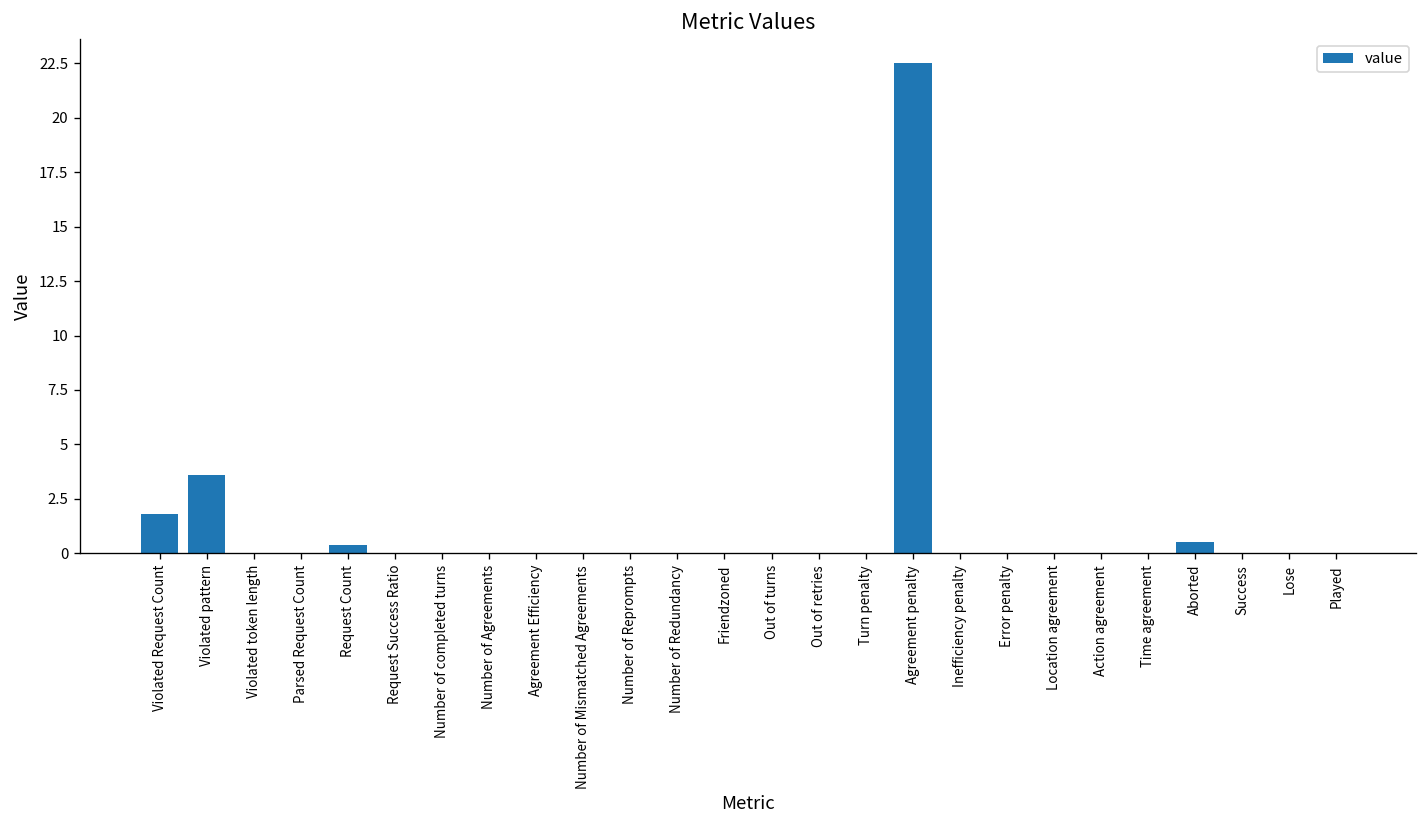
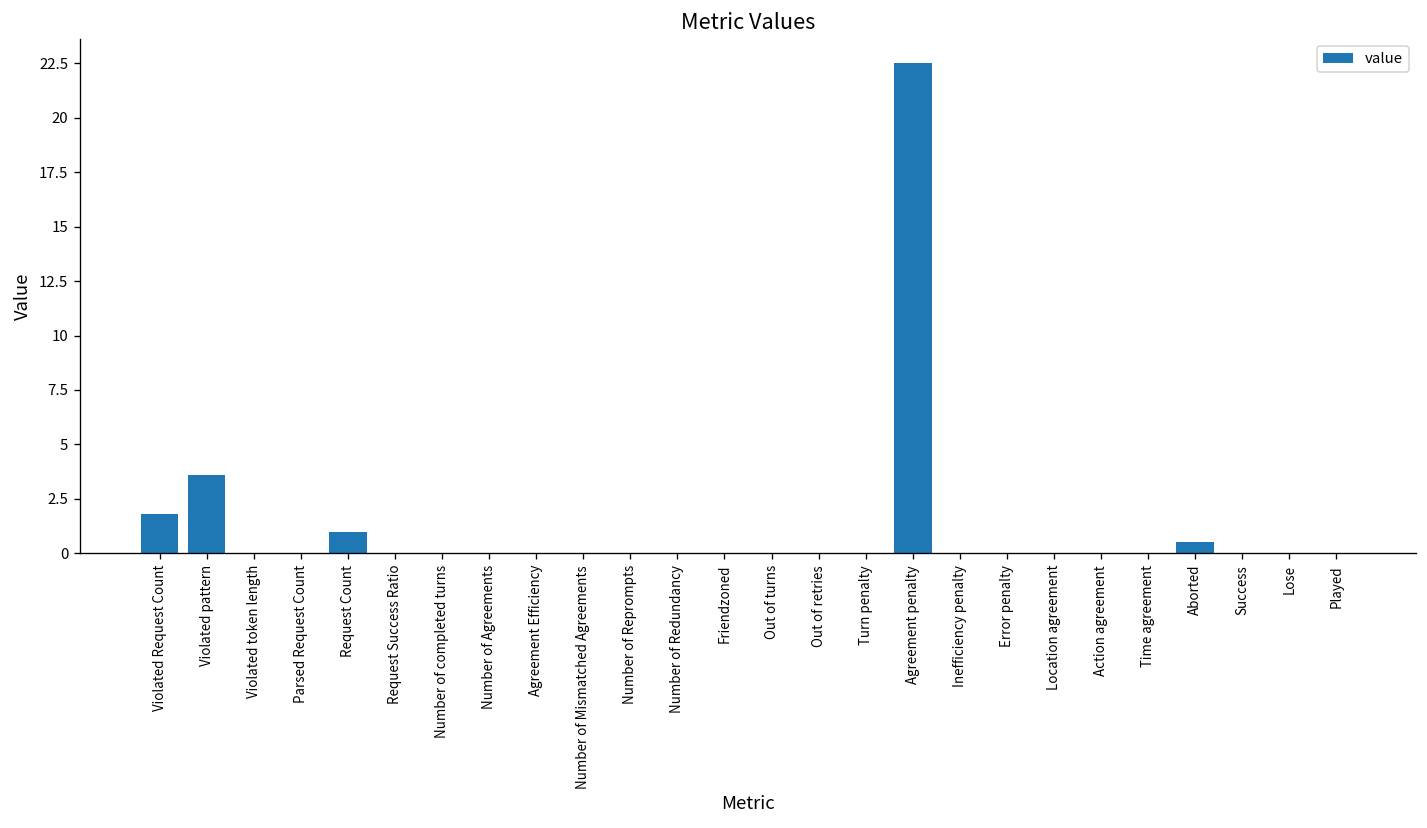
Request Count: 0.4 -> 1.0
